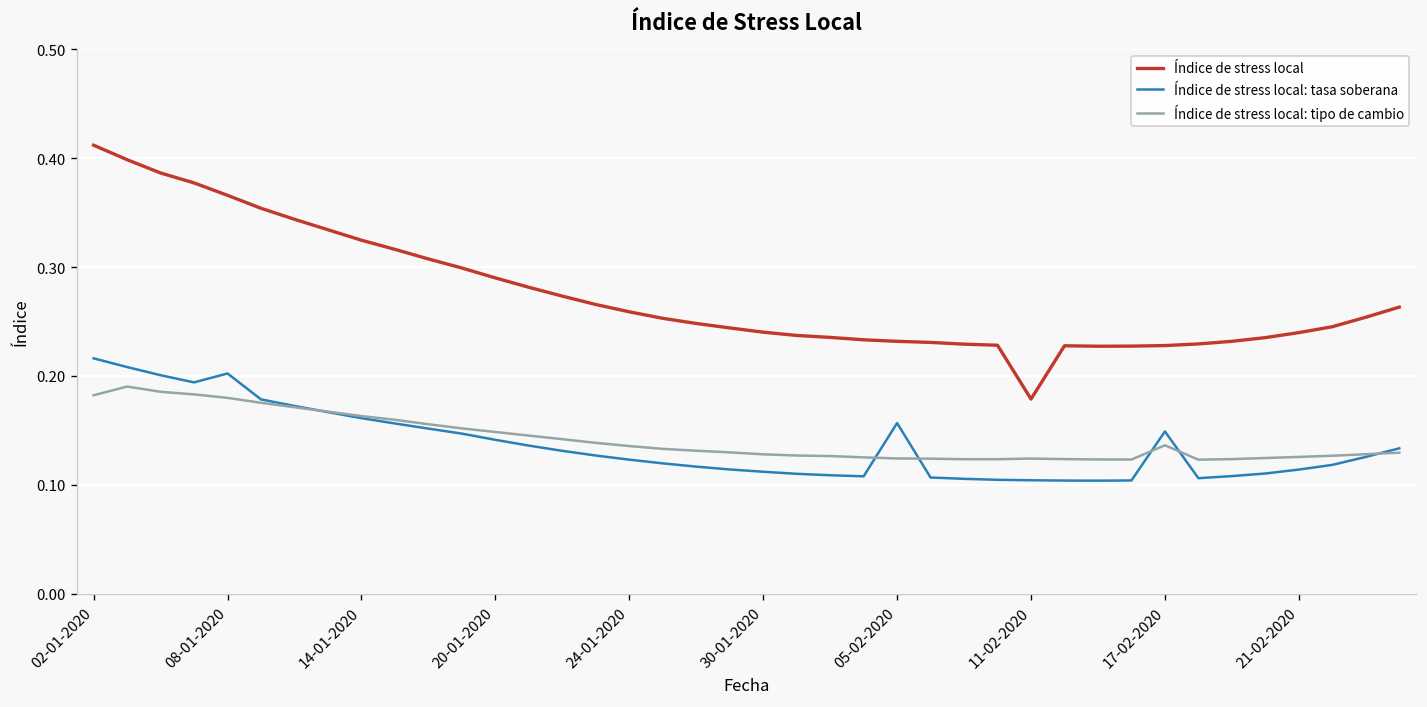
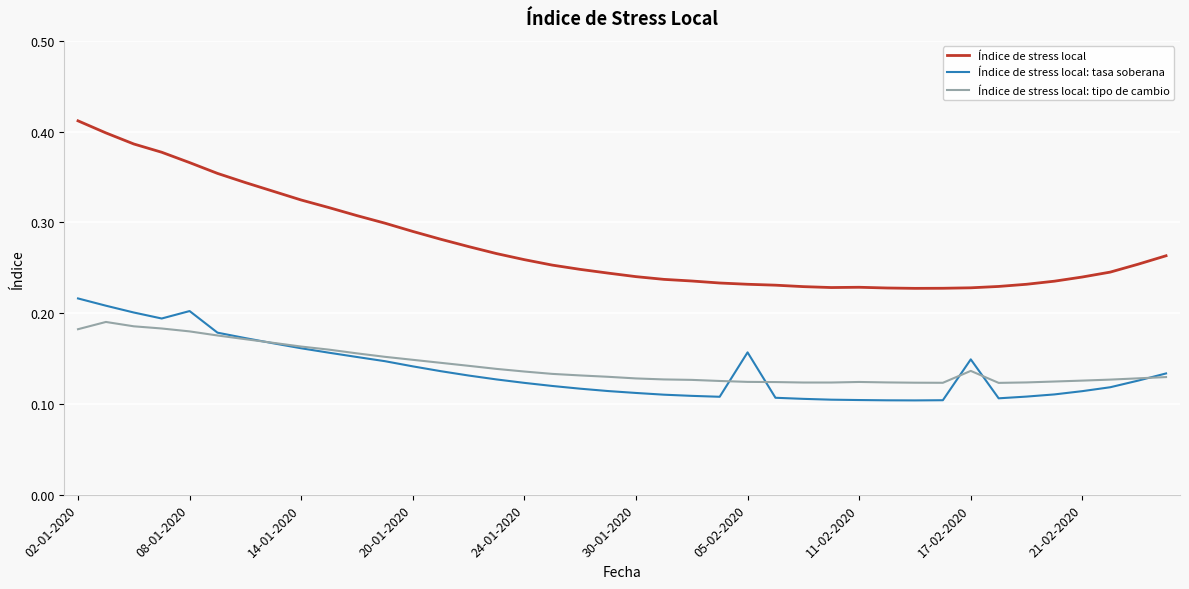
Índice de stress local, 11-02-2020: 0.18 -> 0.23
